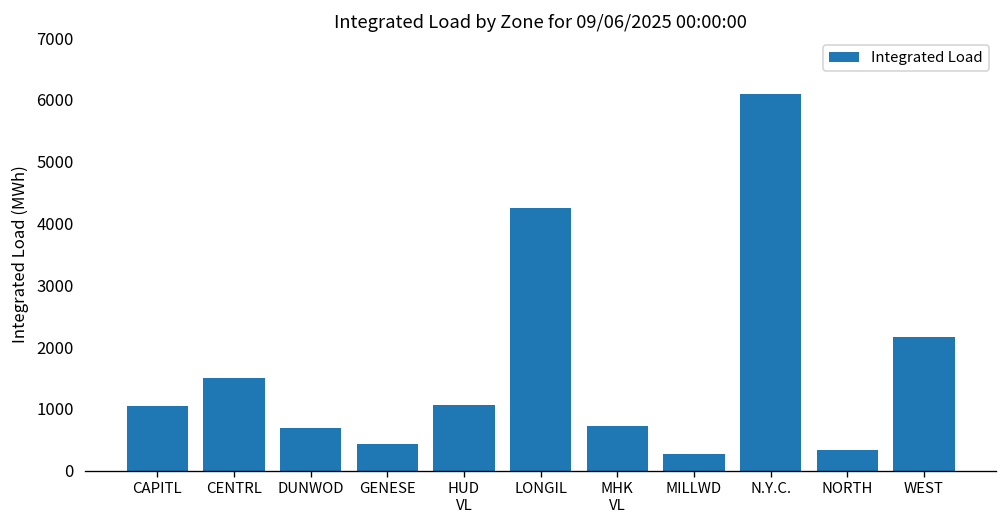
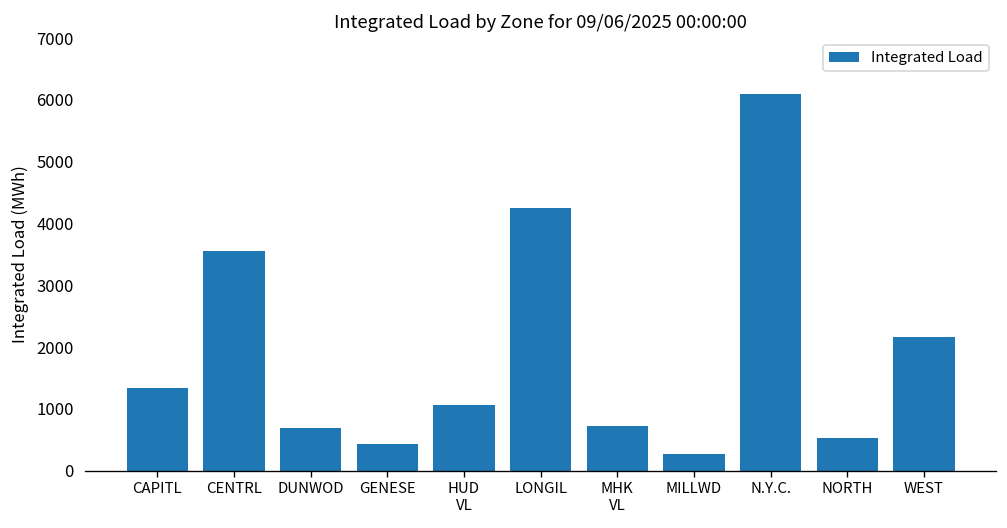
CAPITL: 1000 -> 1300
CENTRL: 1500 -> 3600
NORTH: 300 -> 500
